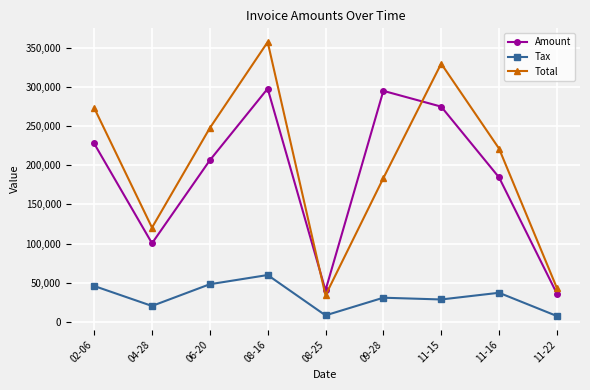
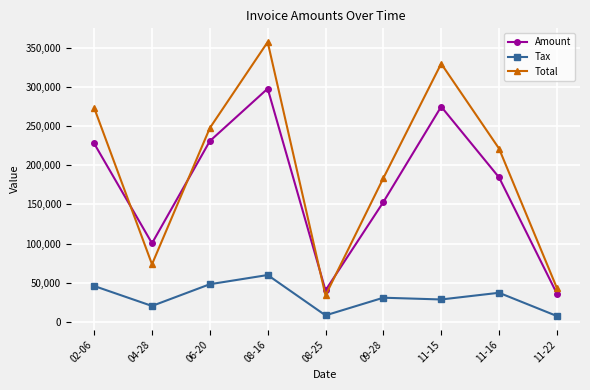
Total, 04-28: 120,000 -> 70,000
Amount, 06-20: 210,000 -> 230,000
Amount, 09-28: 300,000 -> 150,000
